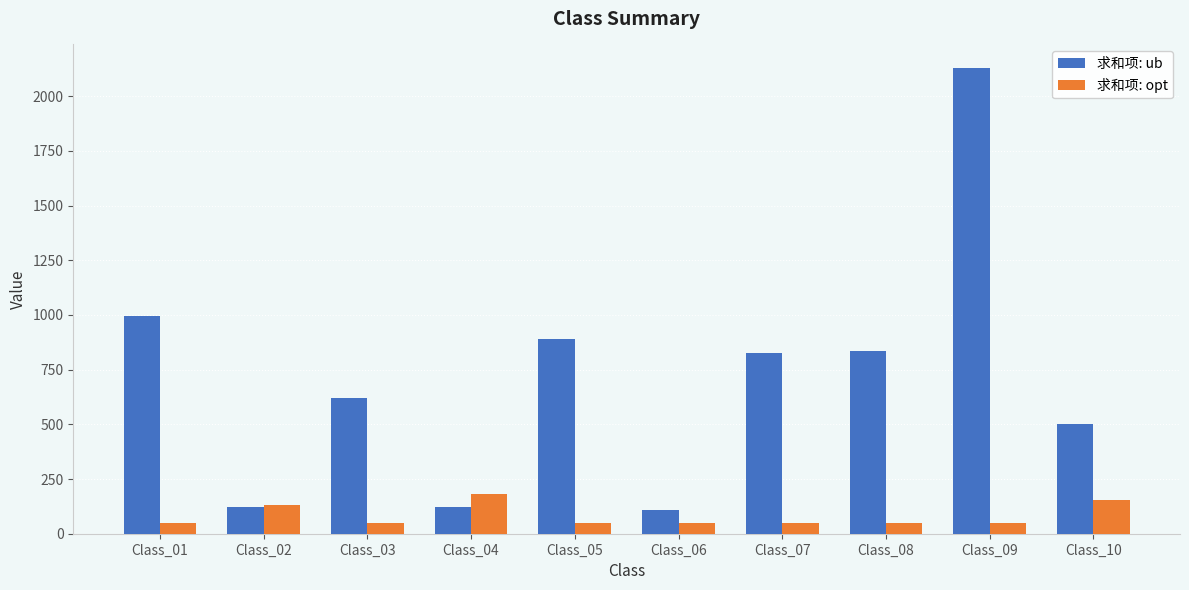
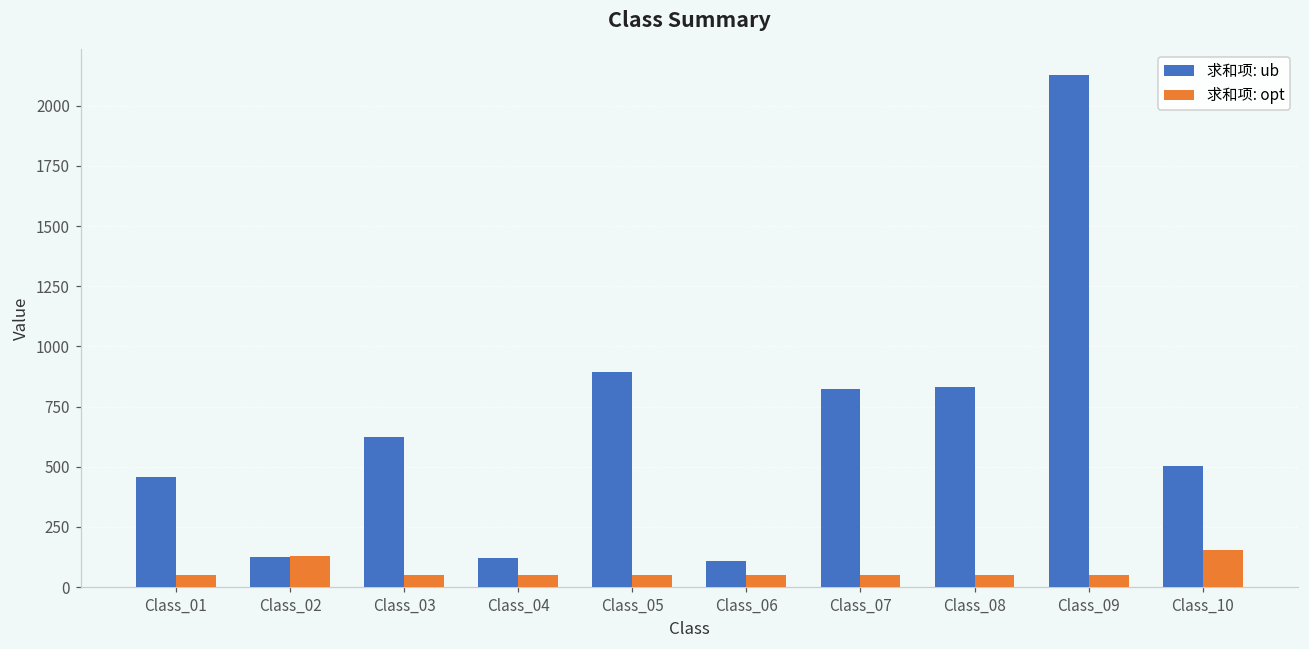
求和项: ub, Class_01: 1000 -> 460
求和项: opt, Class_04: 180 -> 50
